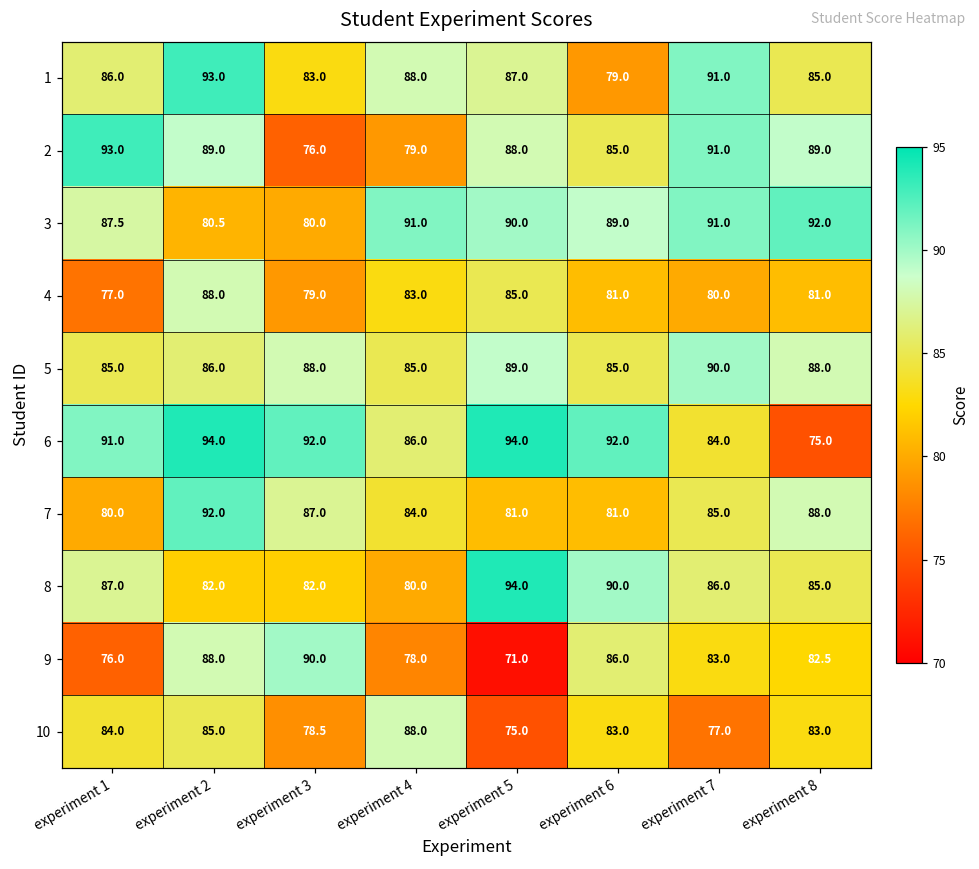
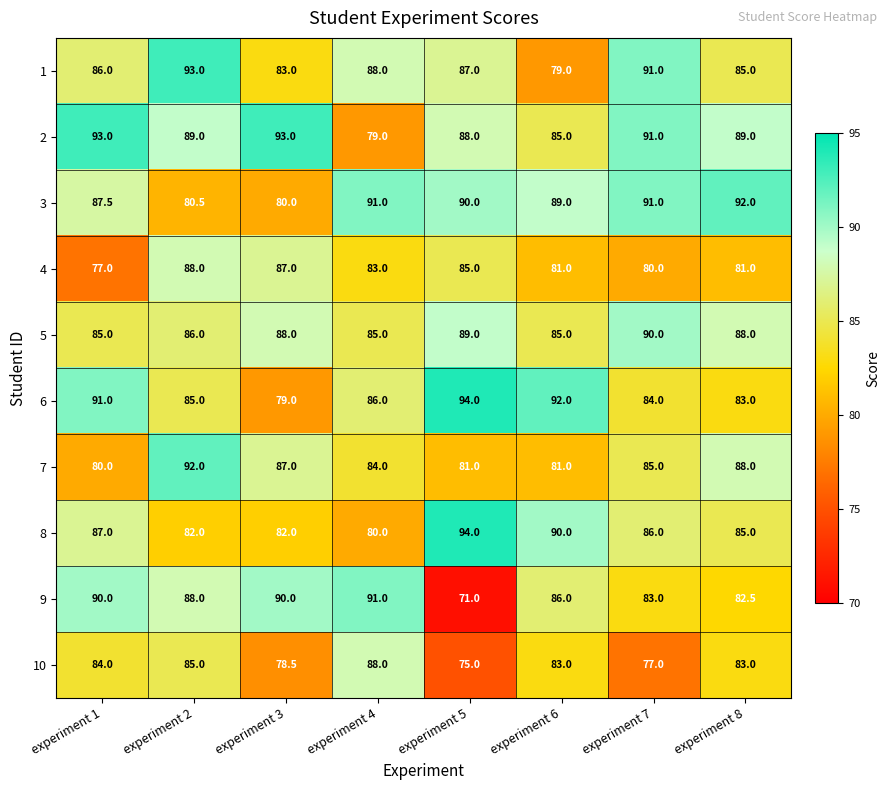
2, experiment 3: 76.0 -> 93.0
4, experiment 3: 79.0 -> 87.0
6, experiment 2: 94.0 -> 85.0
6, experiment 3: 92.0 -> 79.0
6, experiment 8: 75.0 -> 83.0
9, experiment 1: 76.0 -> 90.0
9, experiment 4: 78.0 -> 91.0
